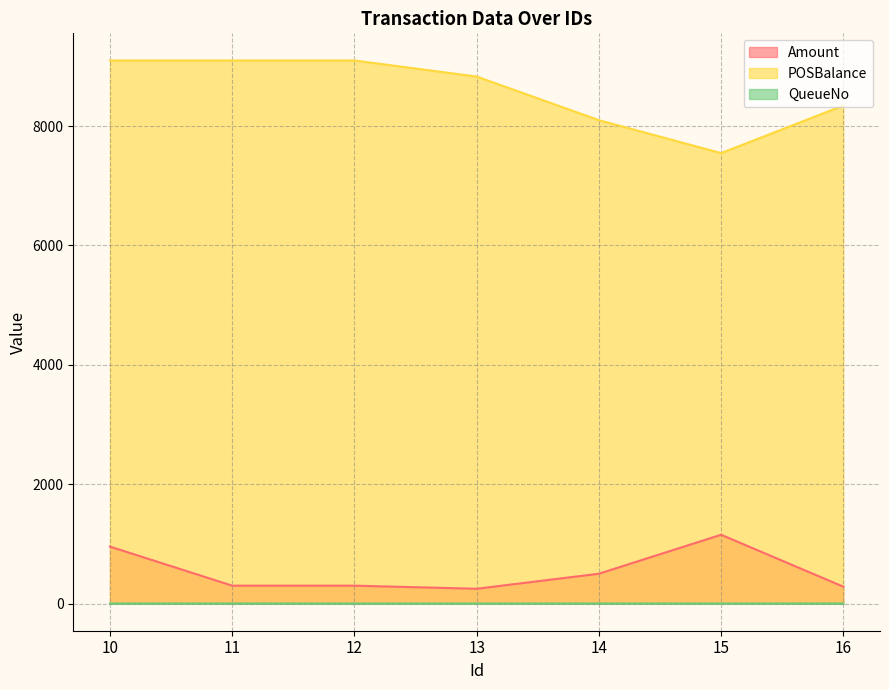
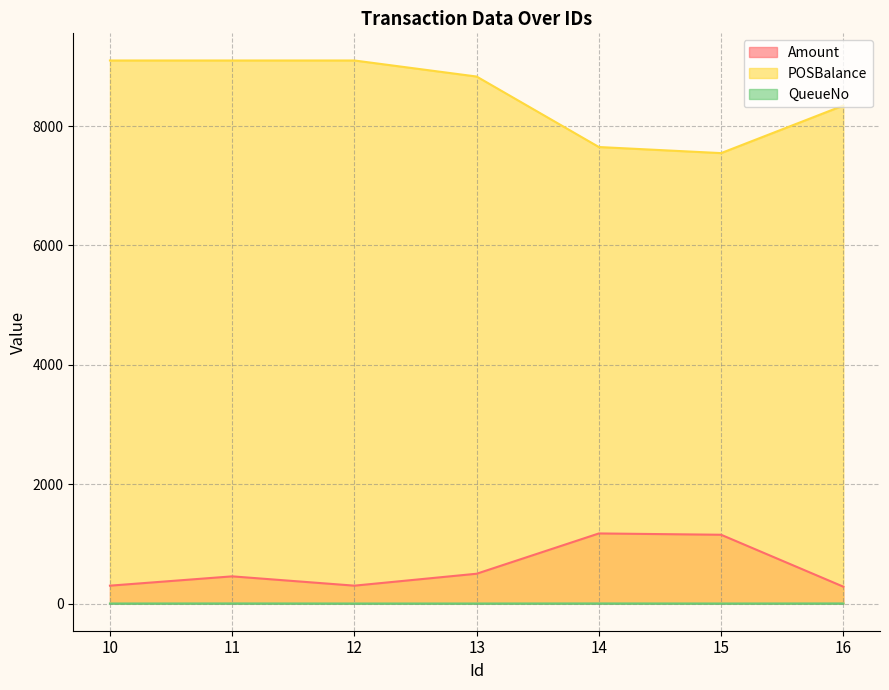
Amount, 10: 1000 -> 300
Amount, 11: 300 -> 500
Amount, 13: 200 -> 500
Amount, 14: 500 -> 1200
POSBalance, 14: 8100 -> 7700
